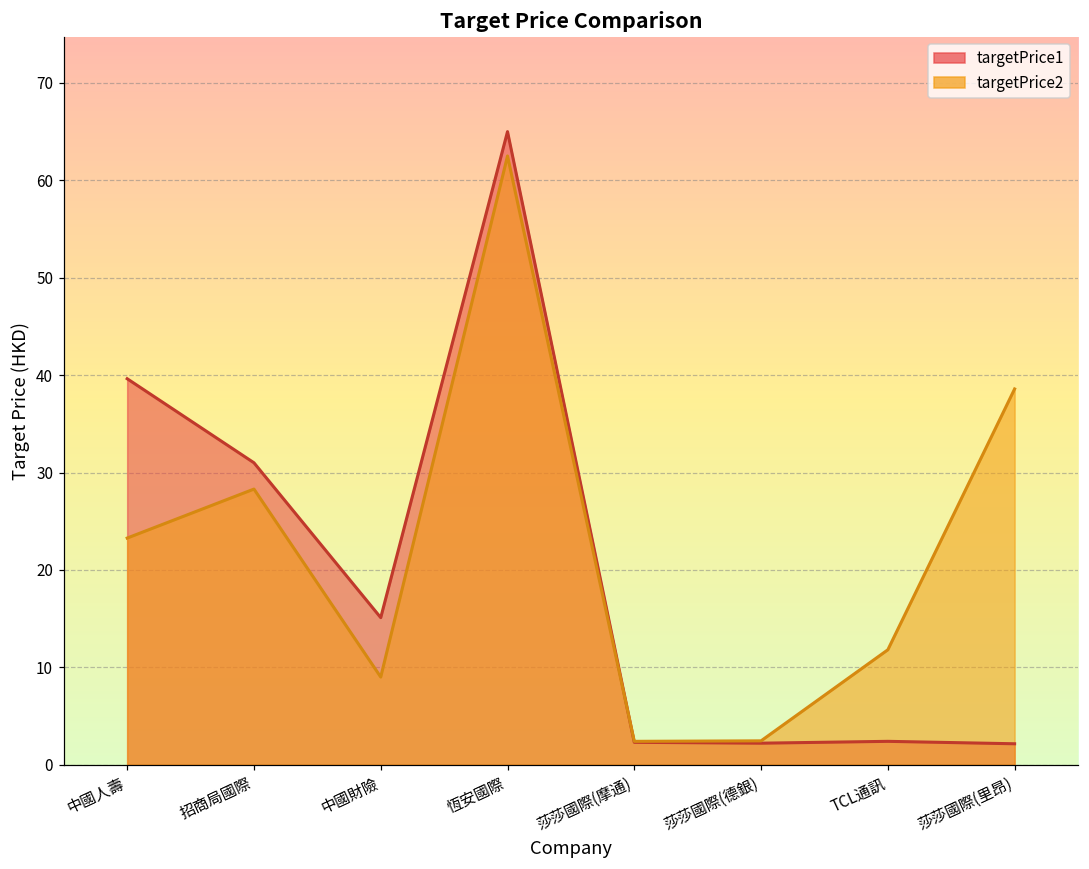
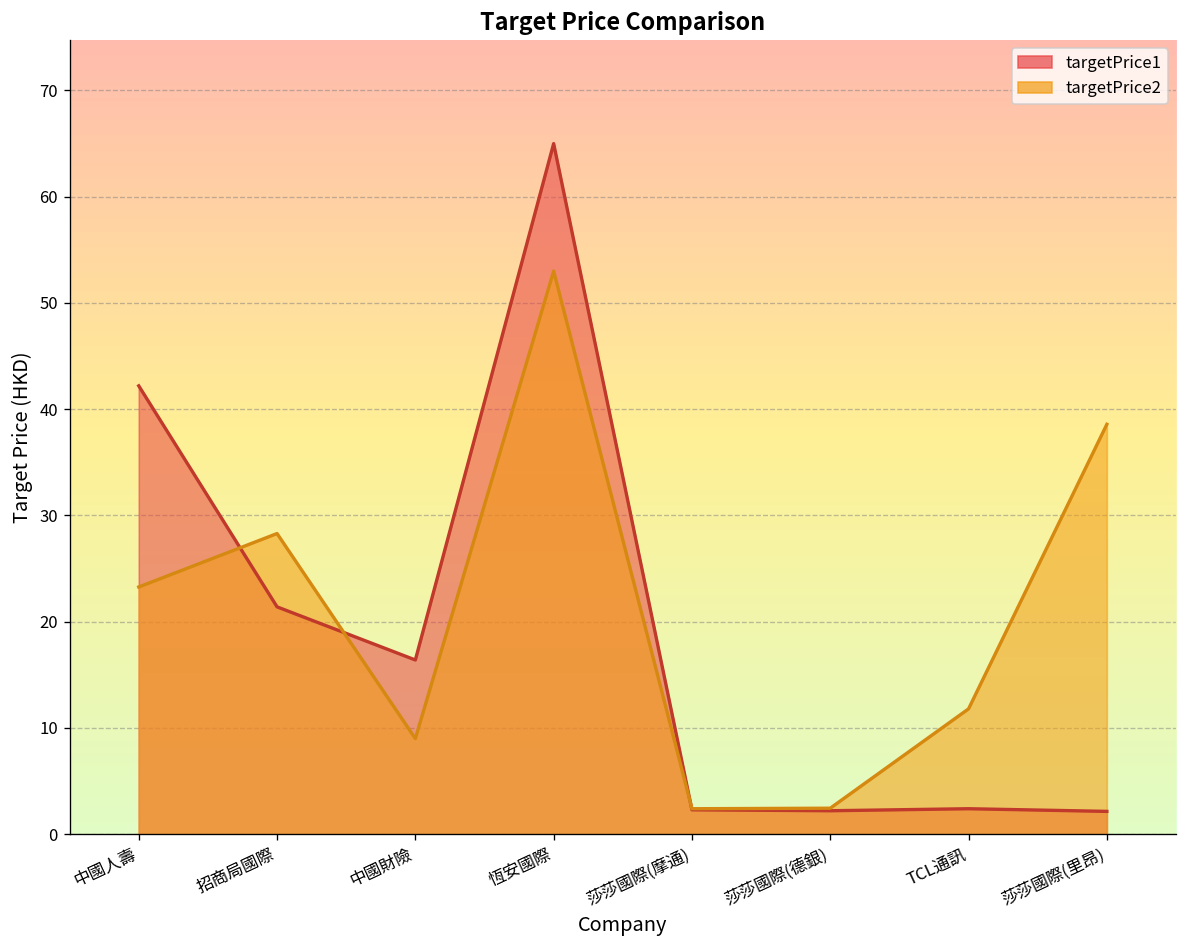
targetPrice1, 中國人壽: 40 -> 42
targetPrice1, 招商局國際: 31 -> 21
targetPrice1, 中國財險: 15 -> 16
targetPrice2, 恆安國際: 63 -> 53
